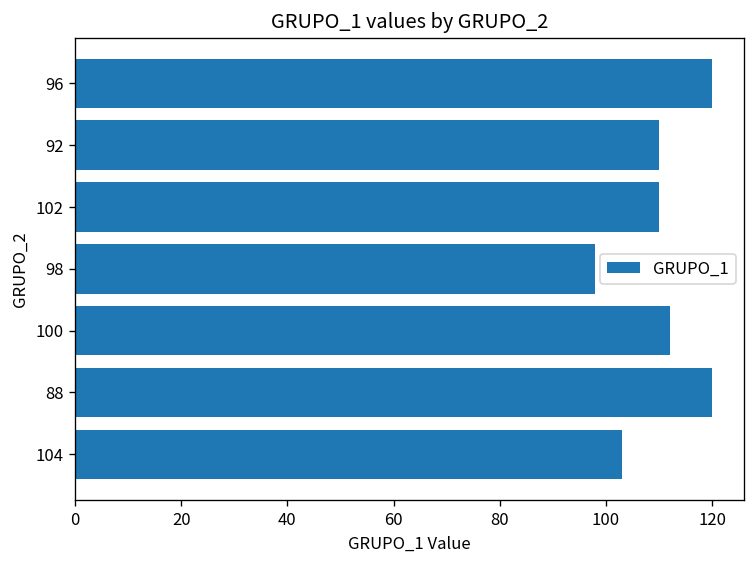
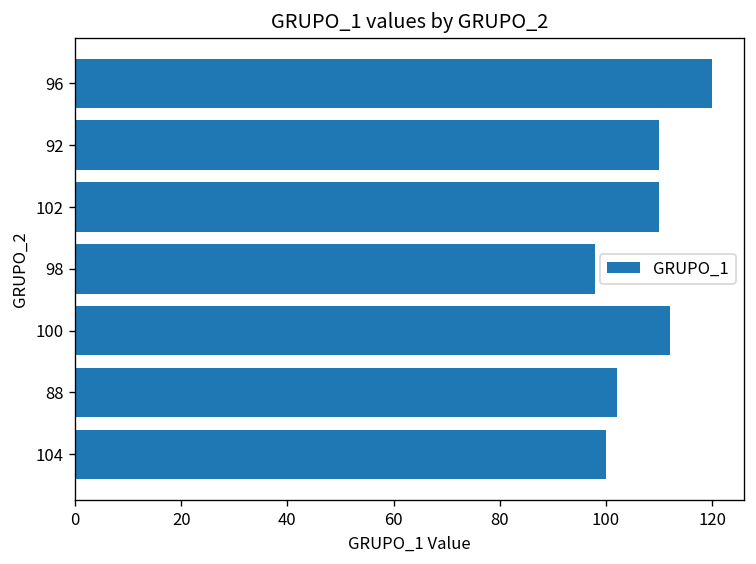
88: 120 -> 102
104: 103 -> 100
